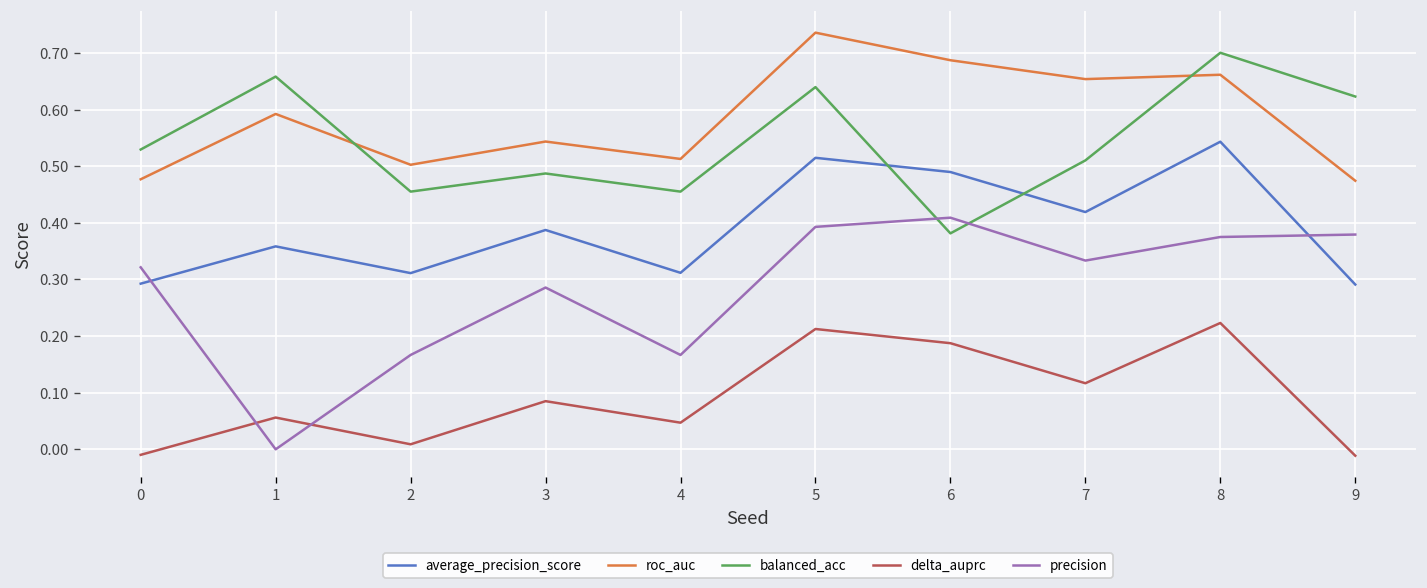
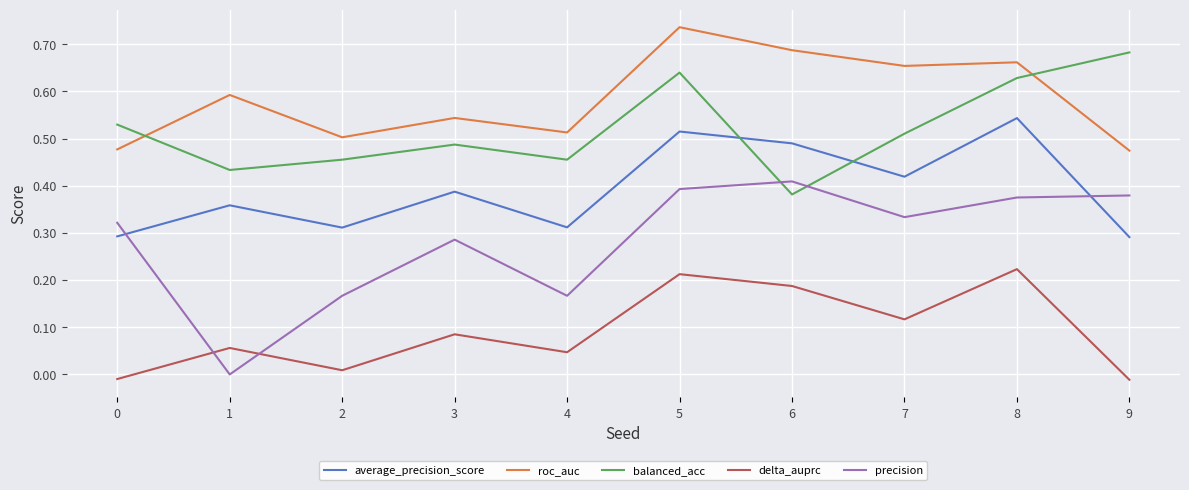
balanced_acc, 1: 0.66 -> 0.43
balanced_acc, 8: 0.70 -> 0.63
balanced_acc, 9: 0.62 -> 0.68
